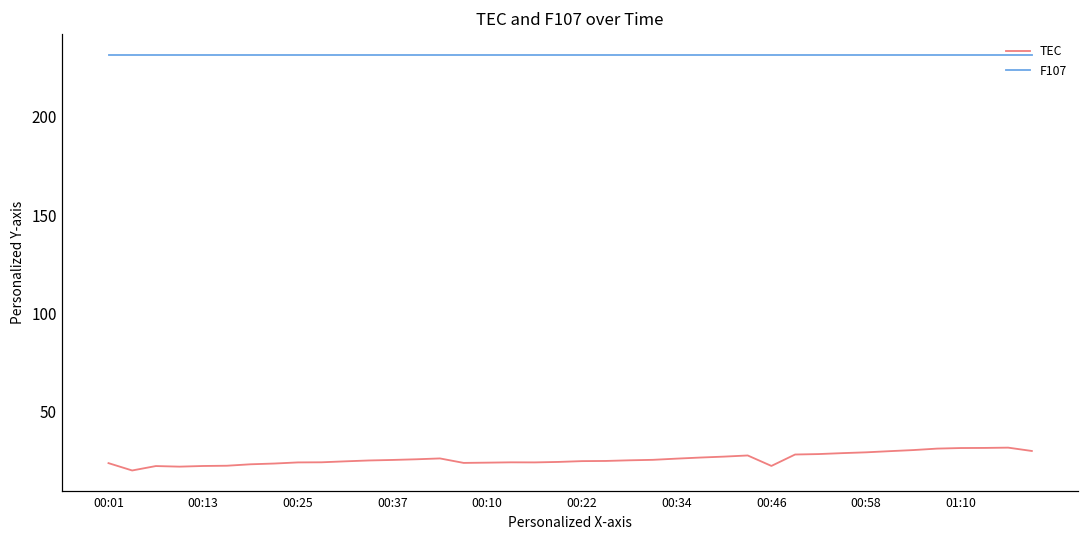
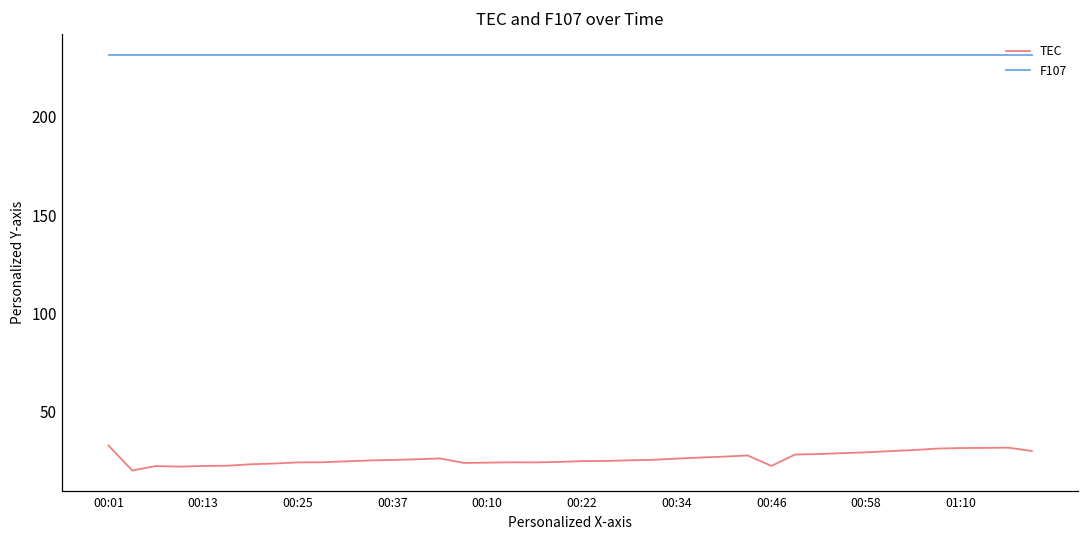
TEC, 00:01: 24 -> 33
